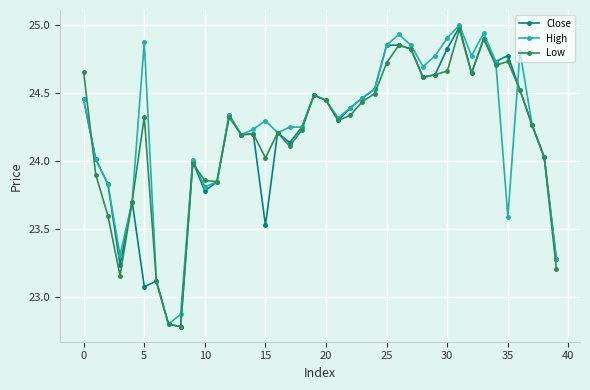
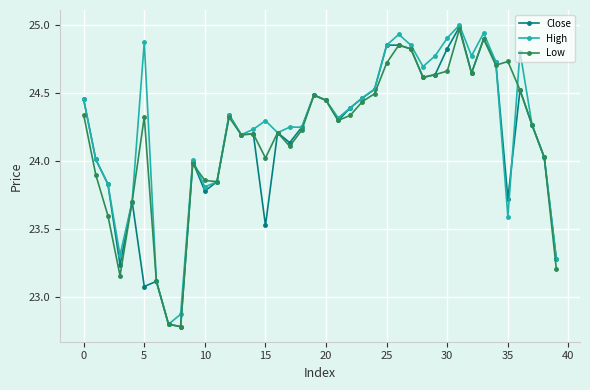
Low, 0: 24.65 -> 24.34
Close, 35: 24.78 -> 23.72
